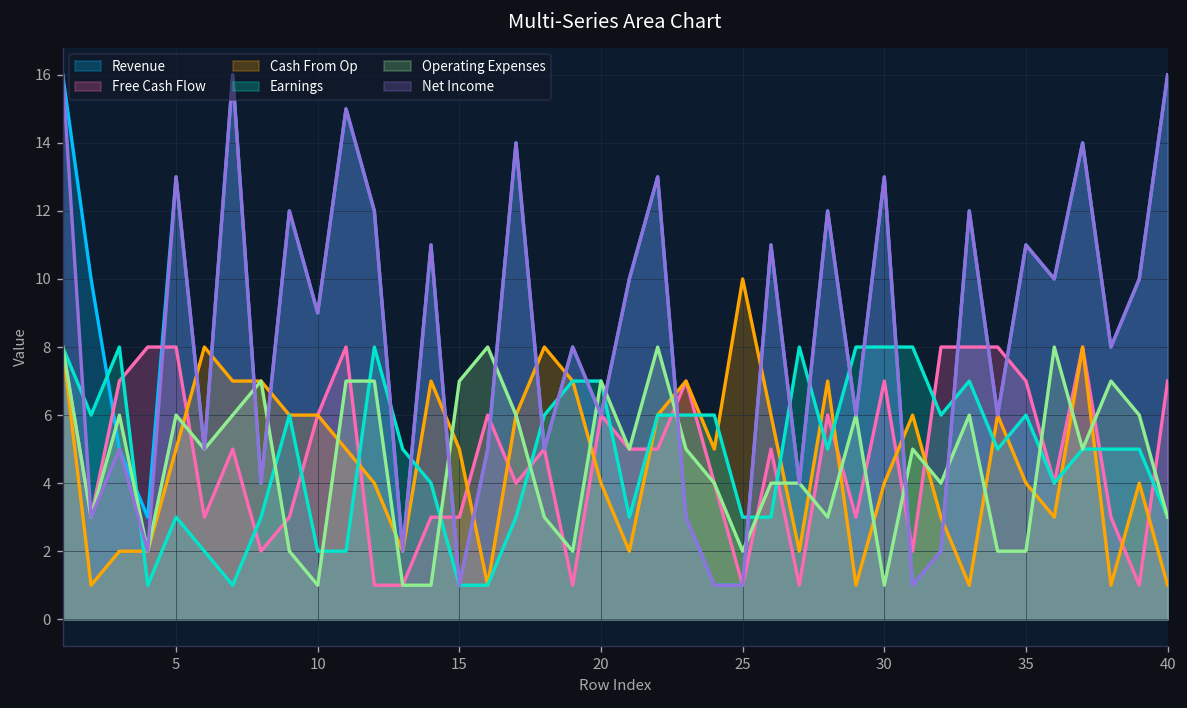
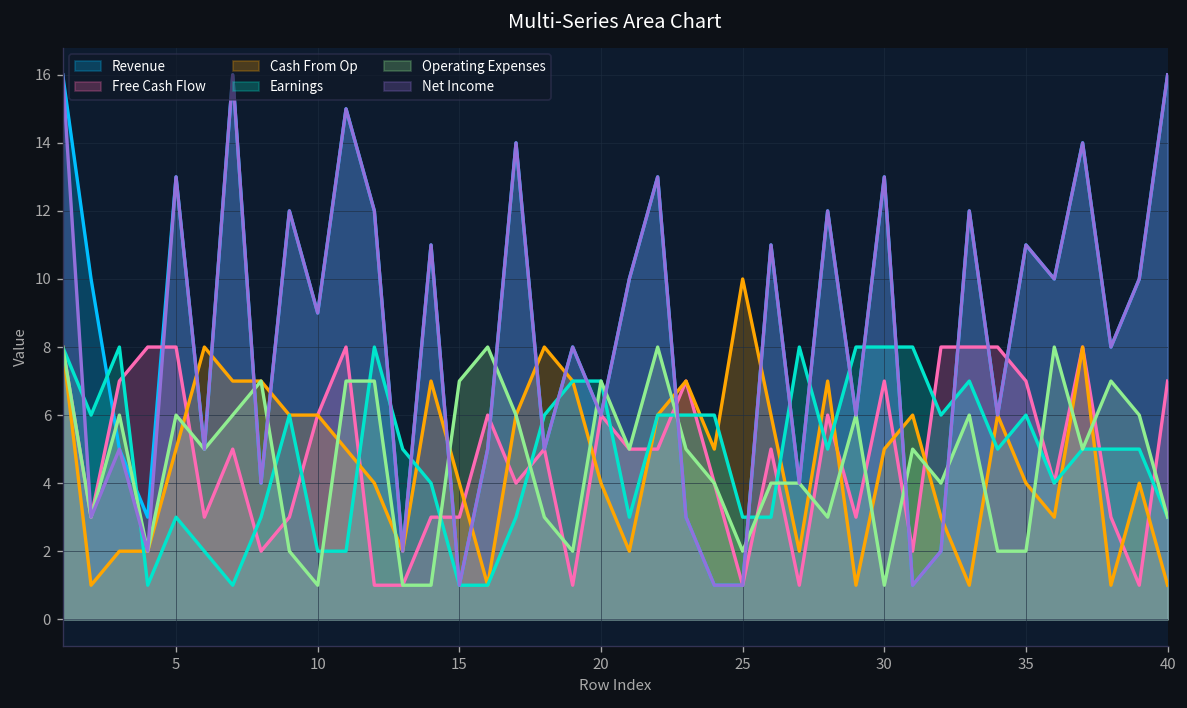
Cash From Op, 15: 5 -> 4
Cash From Op, 30: 4 -> 5
